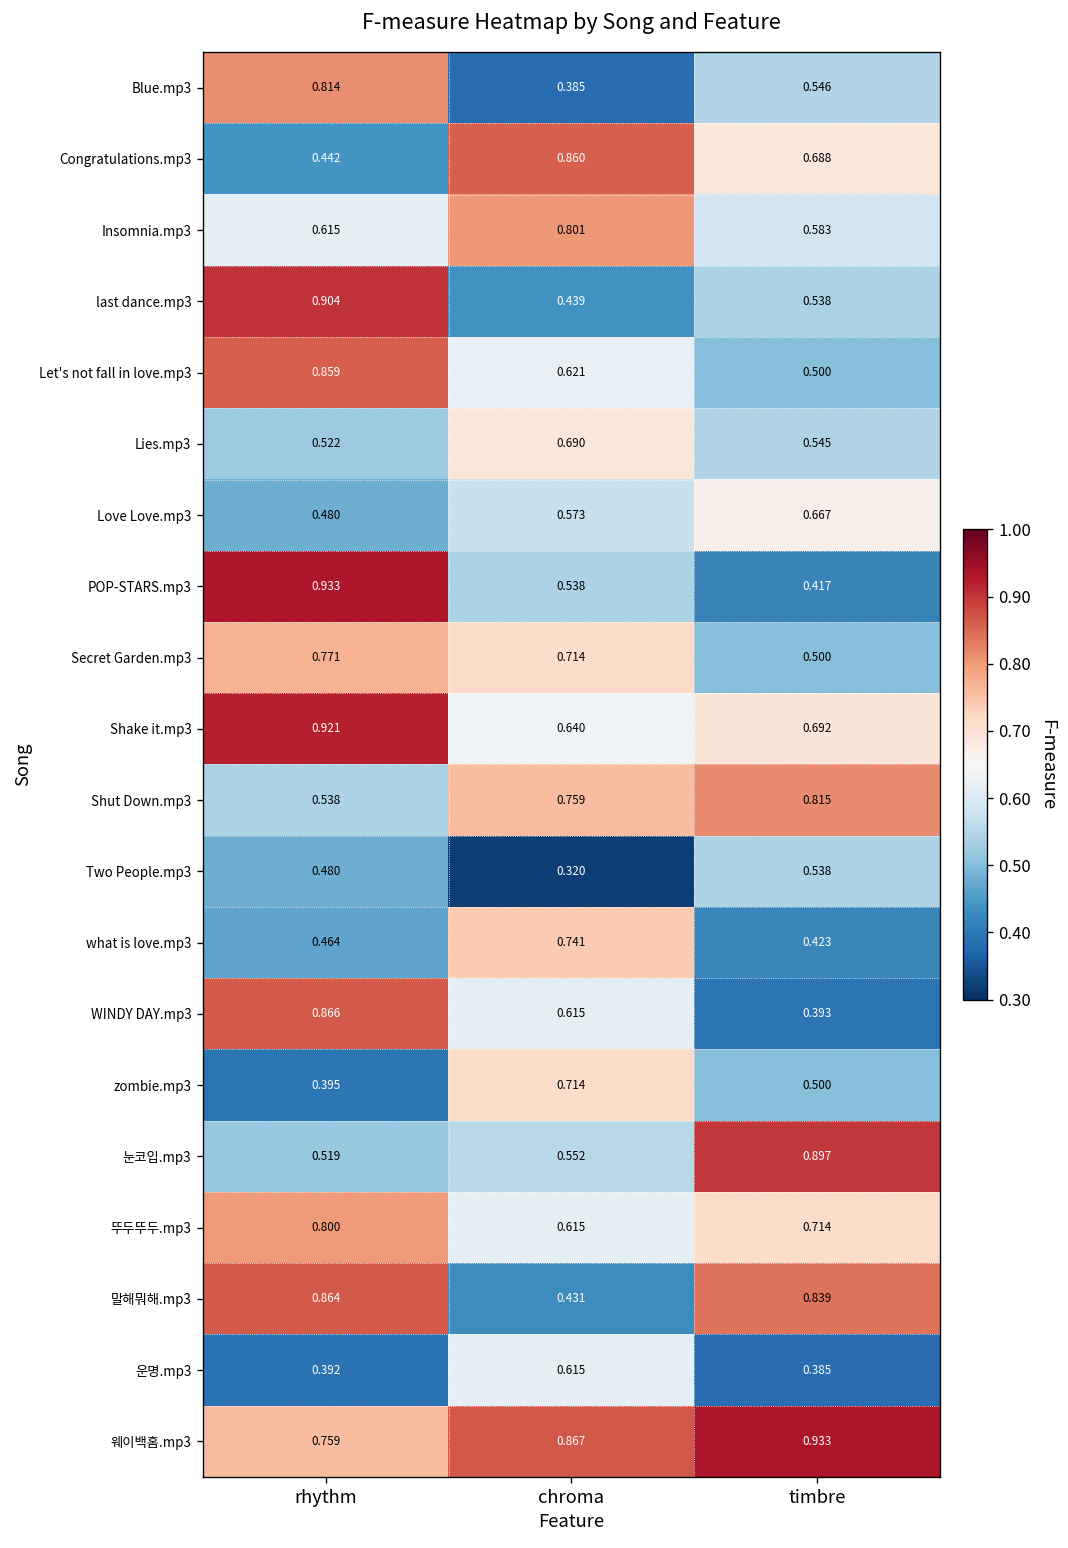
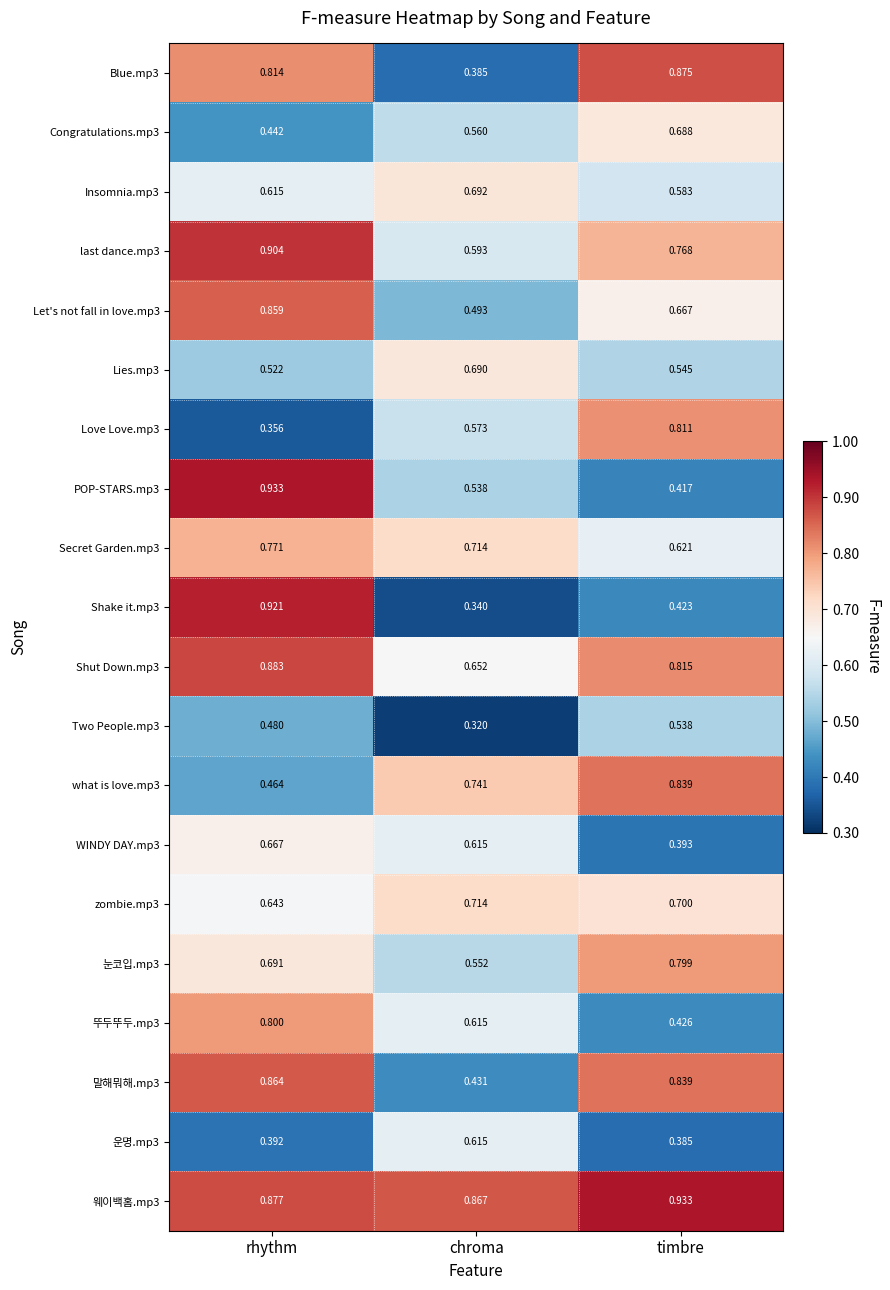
Blue.mp3, timbre: 0.546 -> 0.875
Congratulations.mp3, chroma: 0.860 -> 0.560
Insomnia.mp3, chroma: 0.801 -> 0.692
last dance.mp3, chroma: 0.439 -> 0.593
last dance.mp3, timbre: 0.538 -> 0.768
Let's not fall in love.mp3, chroma: 0.621 -> 0.493
Let's not fall in love.mp3, timbre: 0.500 -> 0.667
Love Love.mp3, rhythm: 0.480 -> 0.356
Love Love.mp3, timbre: 0.667 -> 0.811
Secret Garden.mp3, timbre: 0.500 -> 0.621
Shake it.mp3, chroma: 0.640 -> 0.340
Shake it.mp3, timbre: 0.692 -> 0.423
Shut Down.mp3, rhythm: 0.538 -> 0.883
Shut Down.mp3, chroma: 0.759 -> 0.652
what is love.mp3, timbre: 0.423 -> 0.839
WINDY DAY.mp3, rhythm: 0.866 -> 0.667
zombie.mp3, rhythm: 0.395 -> 0.643
zombie.mp3, timbre: 0.500 -> 0.700
눈코입.mp3, rhythm: 0.519 -> 0.691
눈코입.mp3, timbre: 0.897 -> 0.799
뚜두뚜두.mp3, timbre: 0.714 -> 0.426
웨이백홈.mp3, rhythm: 0.759 -> 0.877
